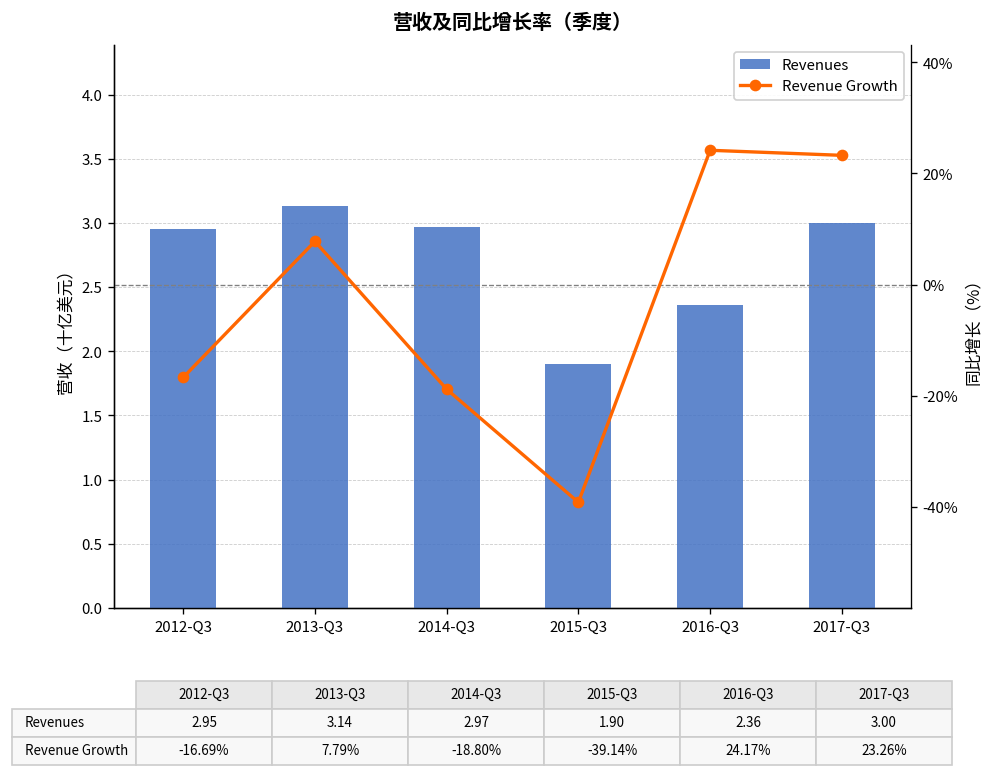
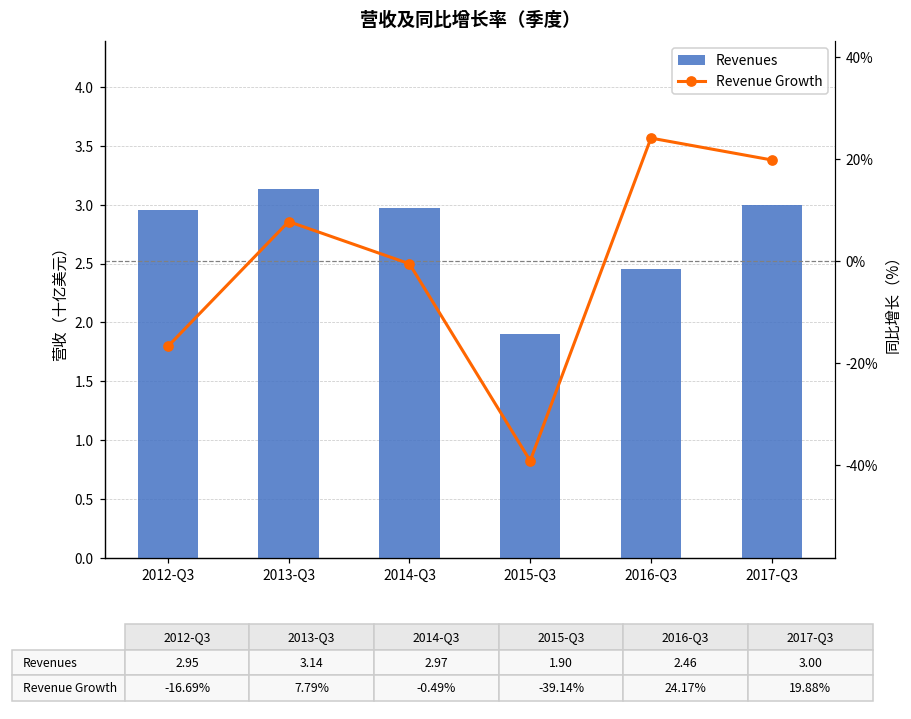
Revenues, 2016-Q3: 2.36 -> 2.46
Revenue Growth, 2014-Q3: -18.80% -> -0.49%
Revenue Growth, 2017-Q3: 23.26% -> 19.88%
